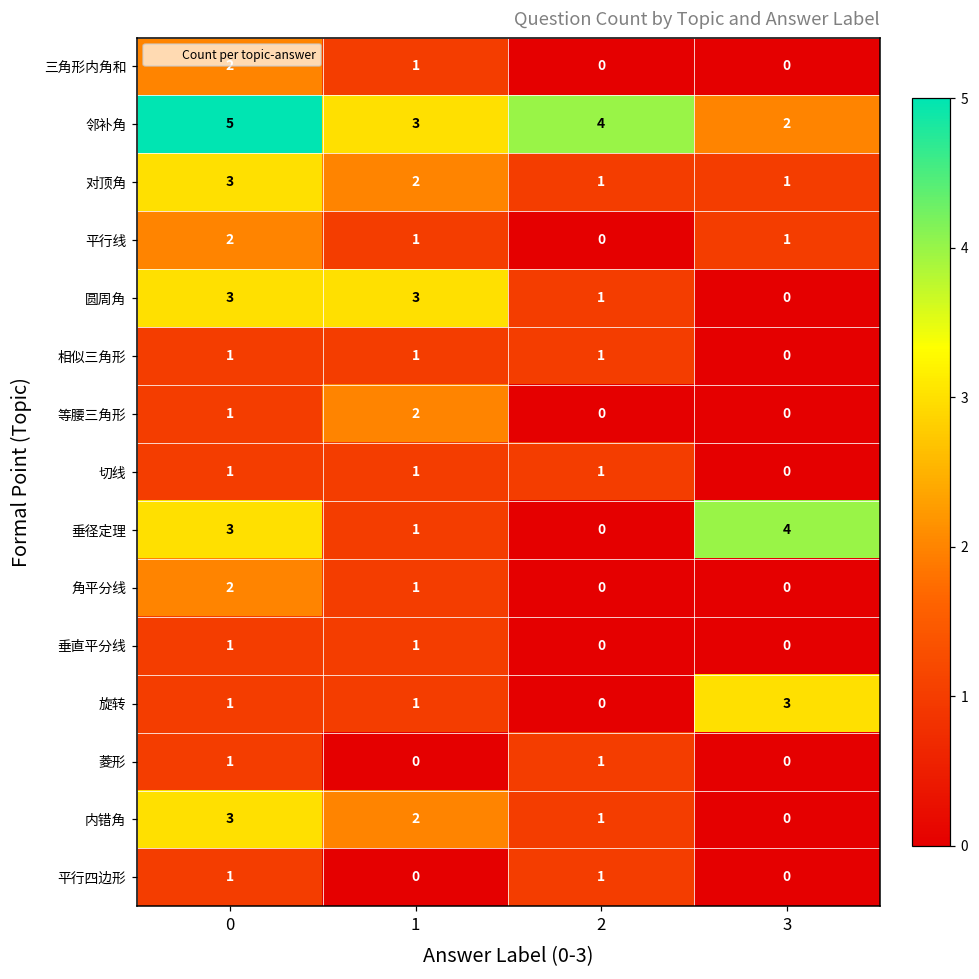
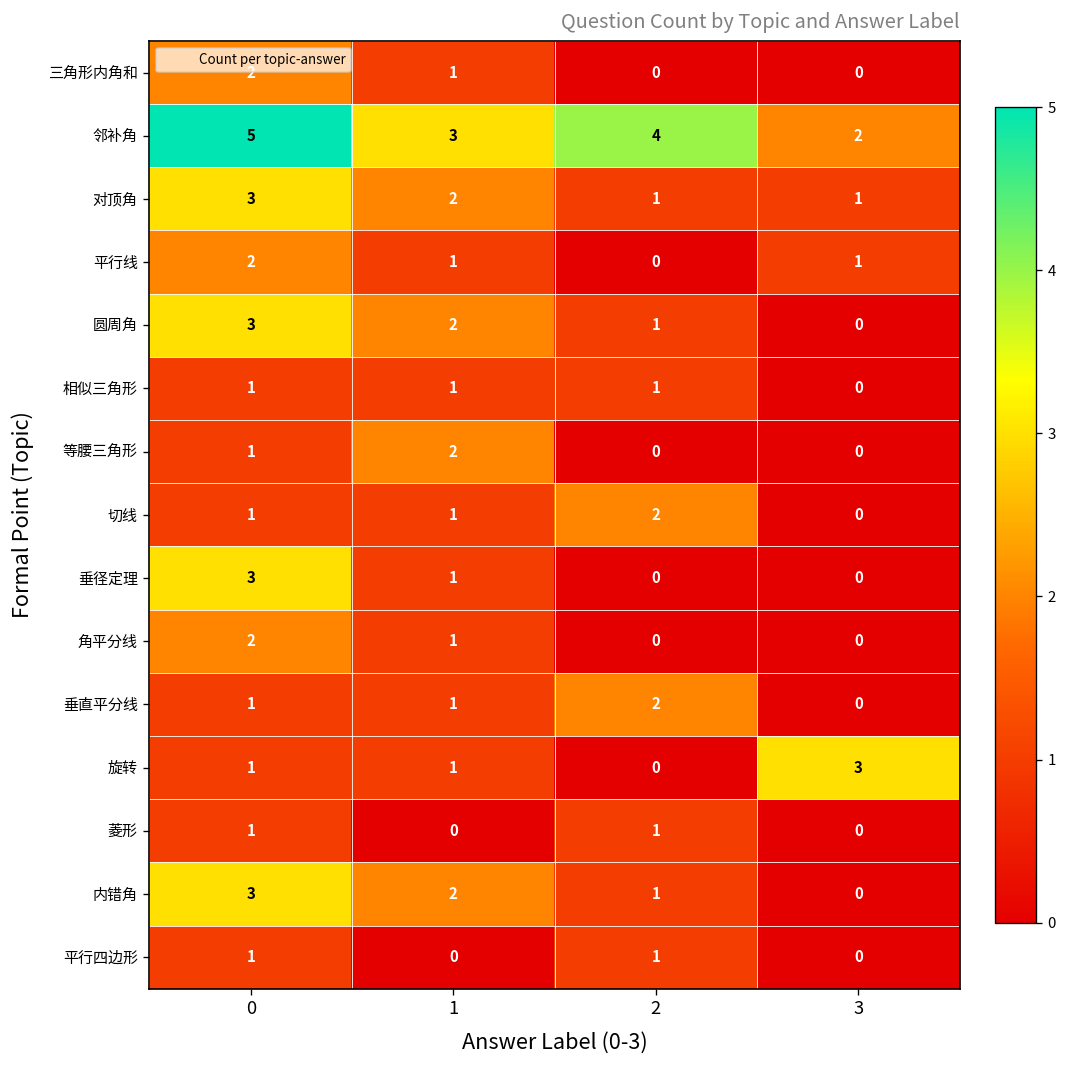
圆周角, 1: 3 -> 2
切线, 2: 1 -> 2
垂径定理, 3: 4 -> 0
垂直平分线, 2: 0 -> 2
